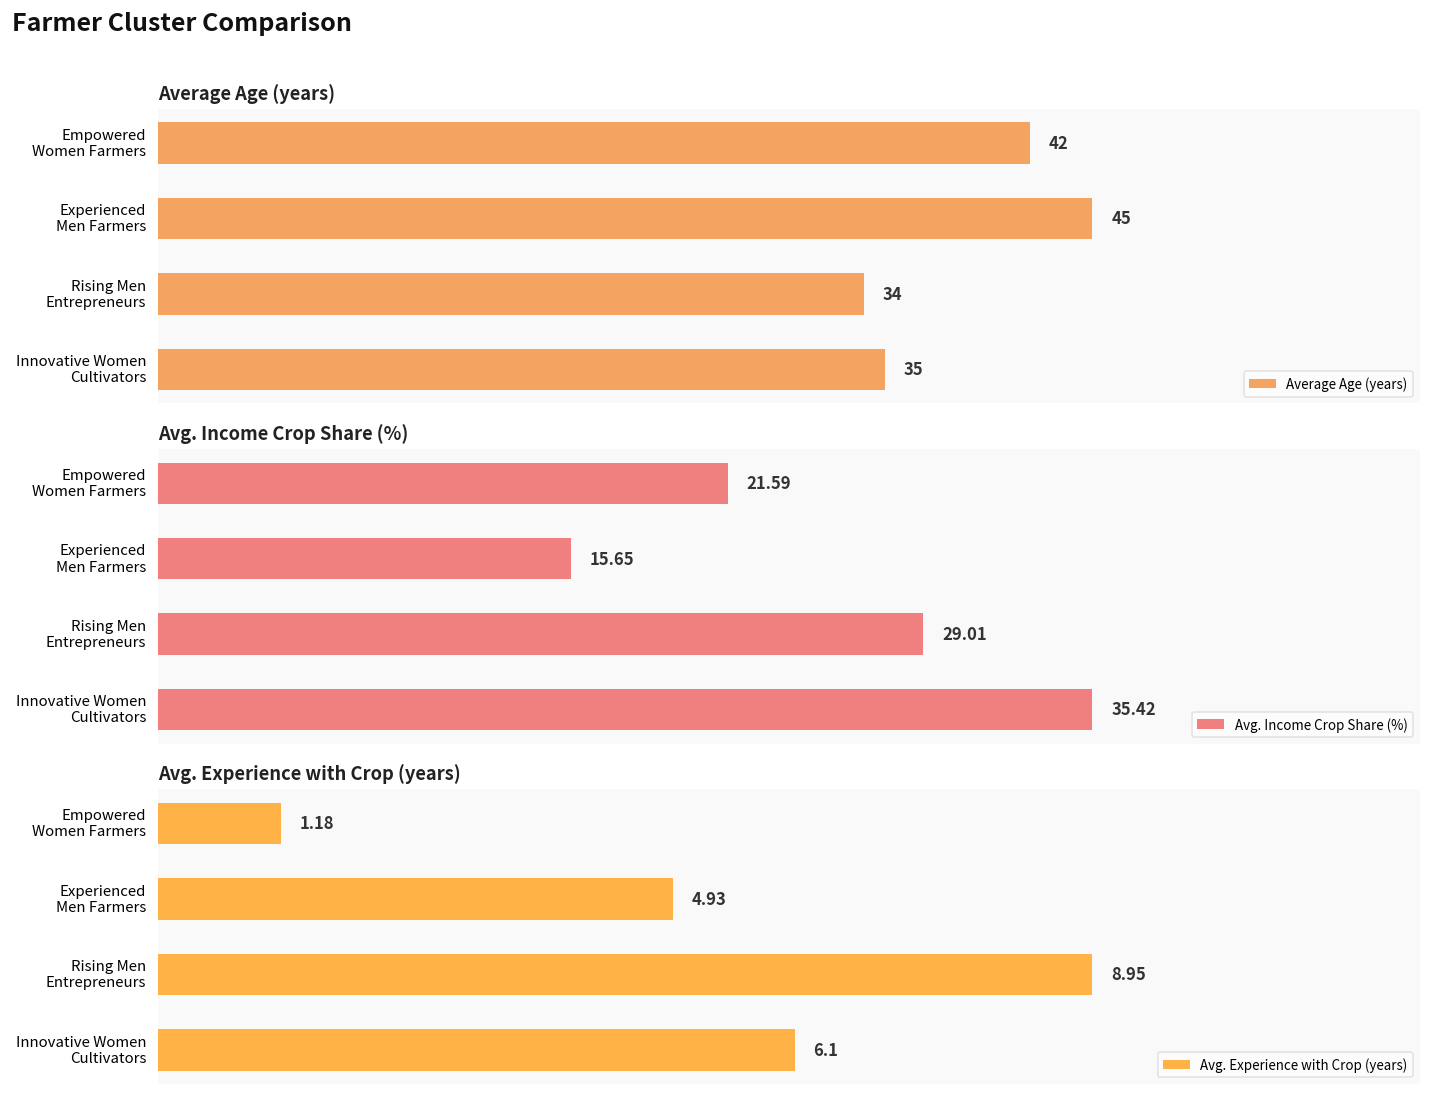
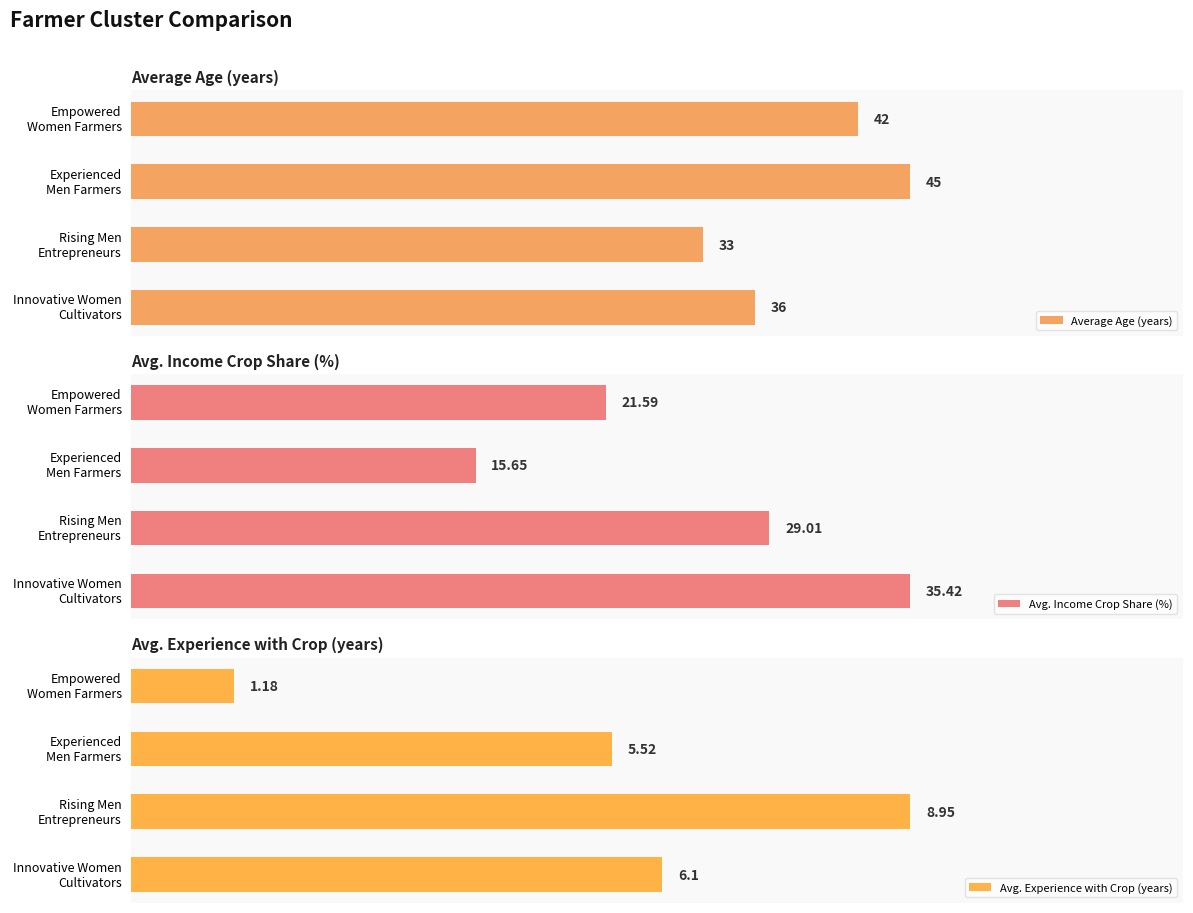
Average Age (years), Rising Men Entrepreneurs: 34 -> 33
Average Age (years), Innovative Women Cultivators: 35 -> 36
Avg. Experience with Crop (years), Experienced Men Farmers: 4.93 -> 5.52
